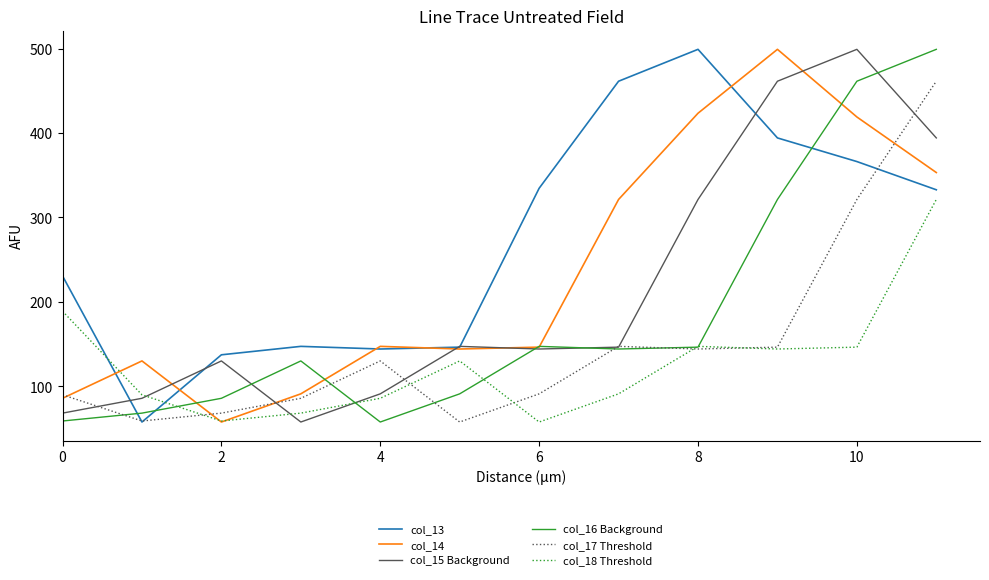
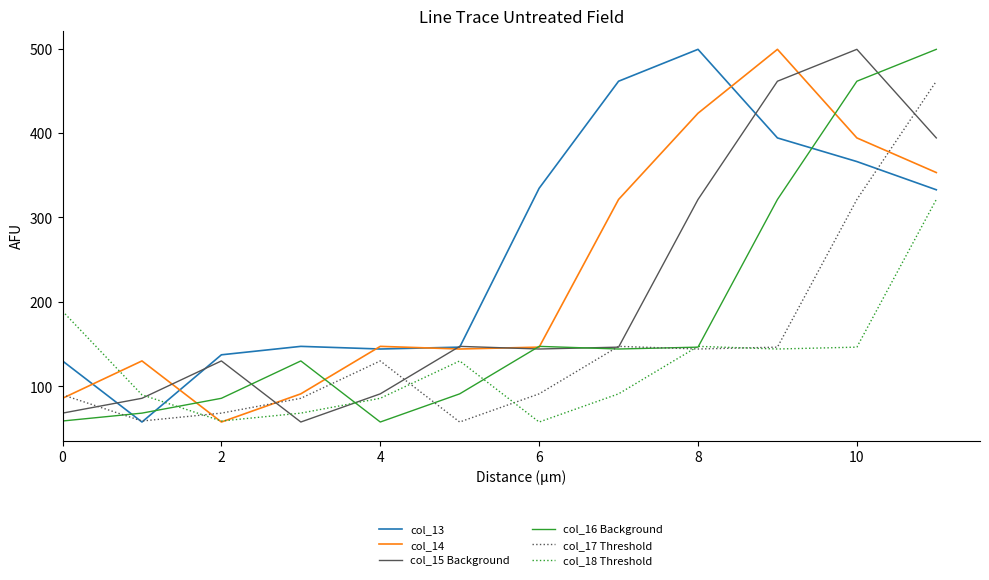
col_13, 0: 230 -> 130
col_14, 10: 420 -> 390
